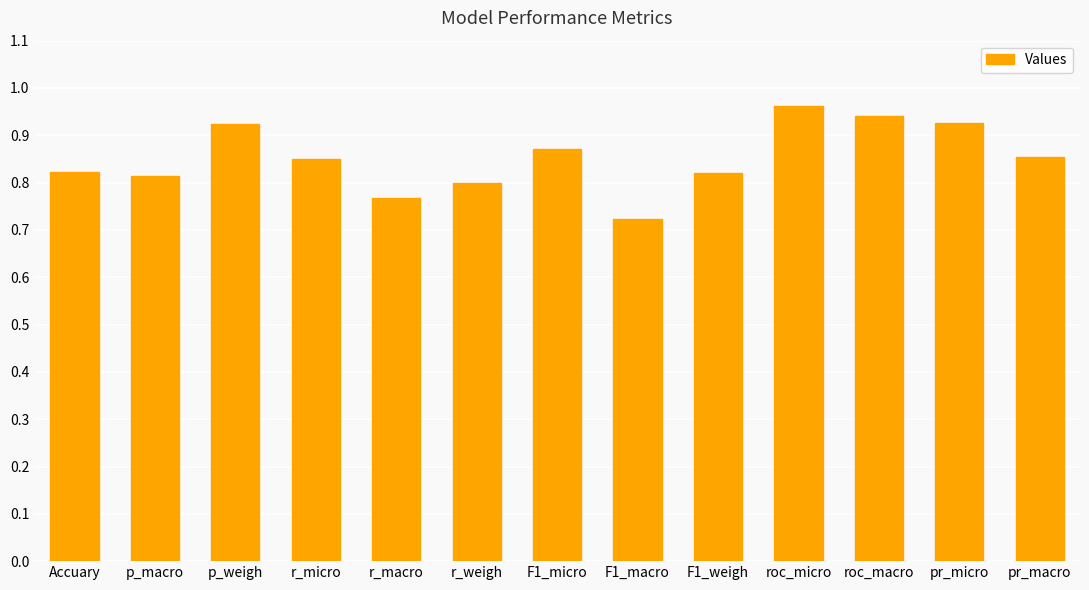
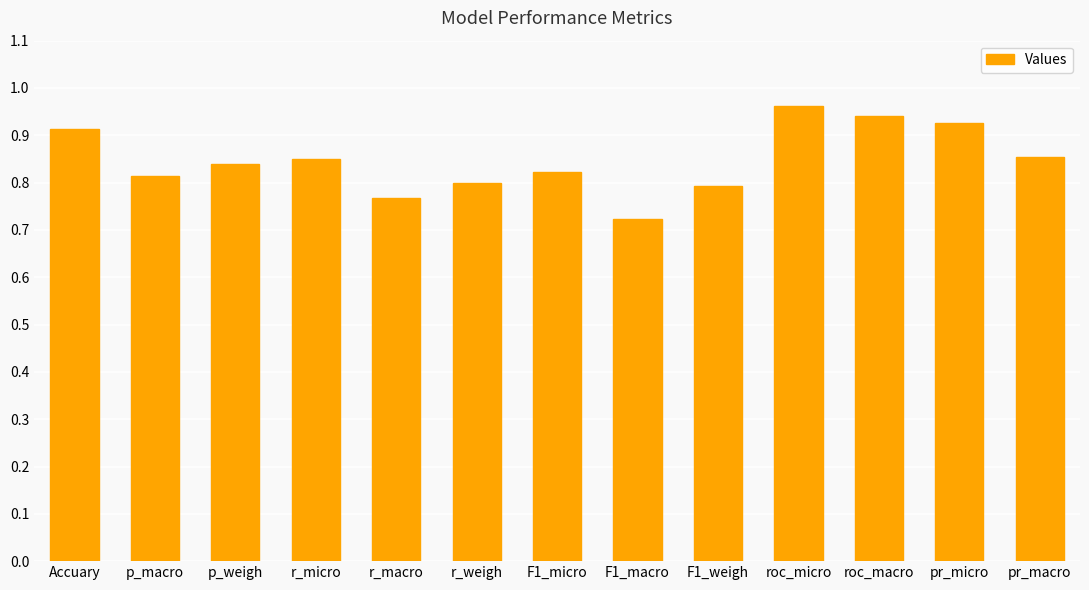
Accuary: 0.82 -> 0.91
p_weigh: 0.92 -> 0.84
F1_micro: 0.87 -> 0.82
F1_weigh: 0.82 -> 0.79
